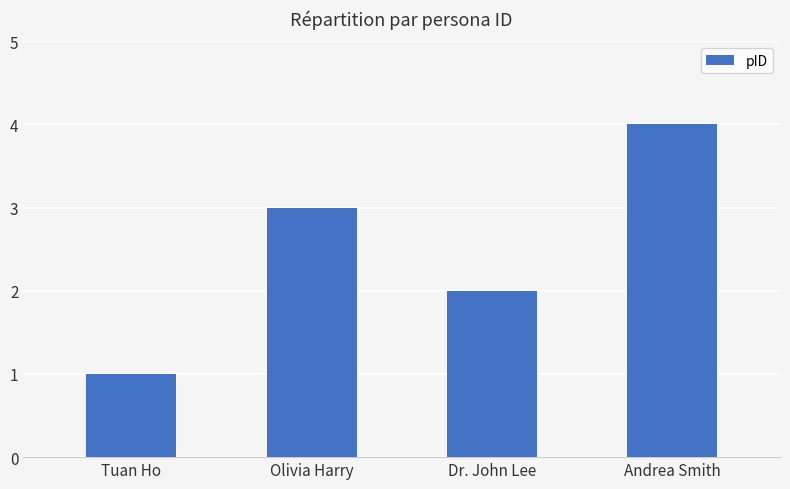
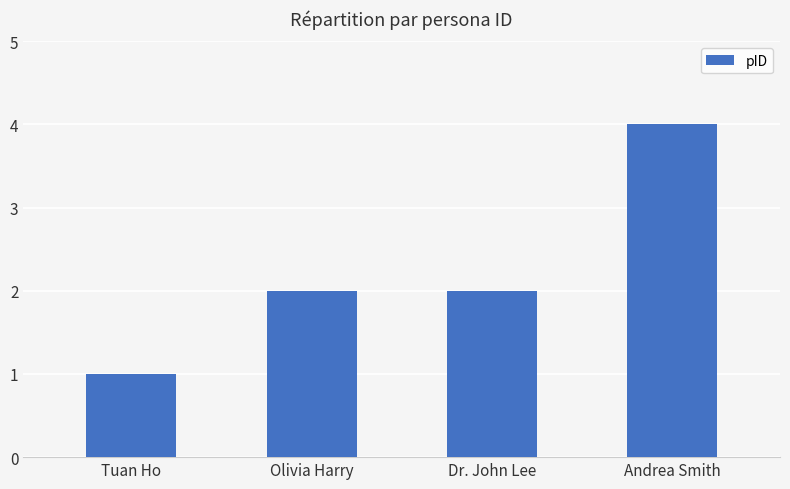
Olivia Harry: 3 -> 2
